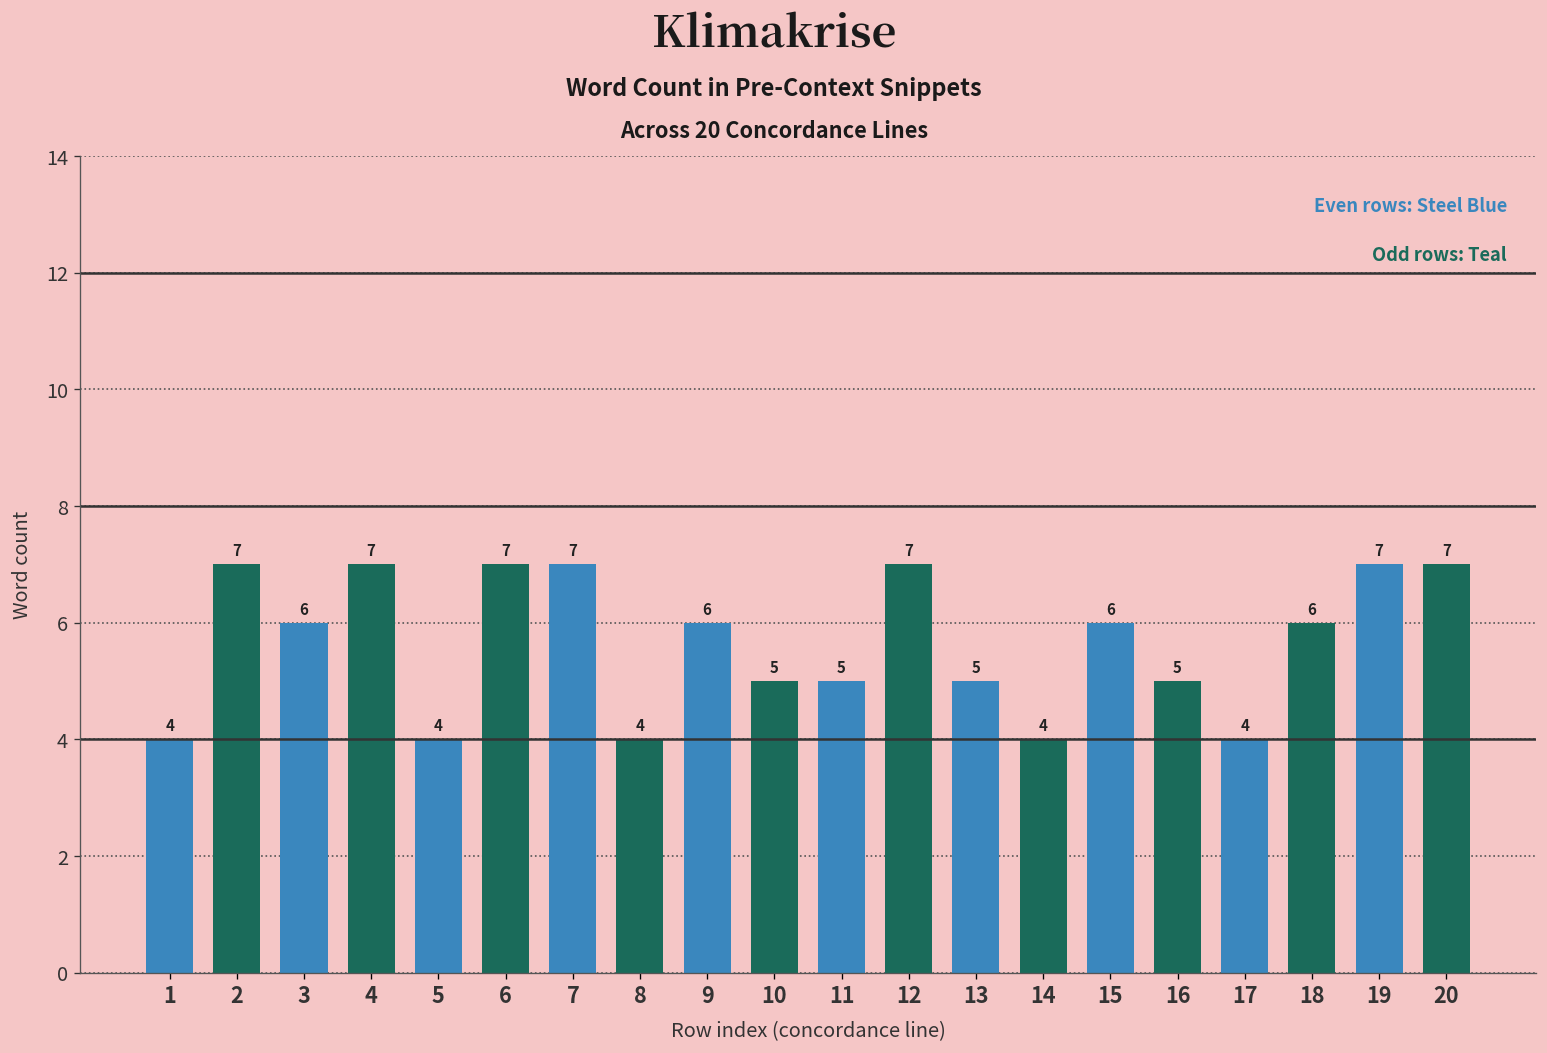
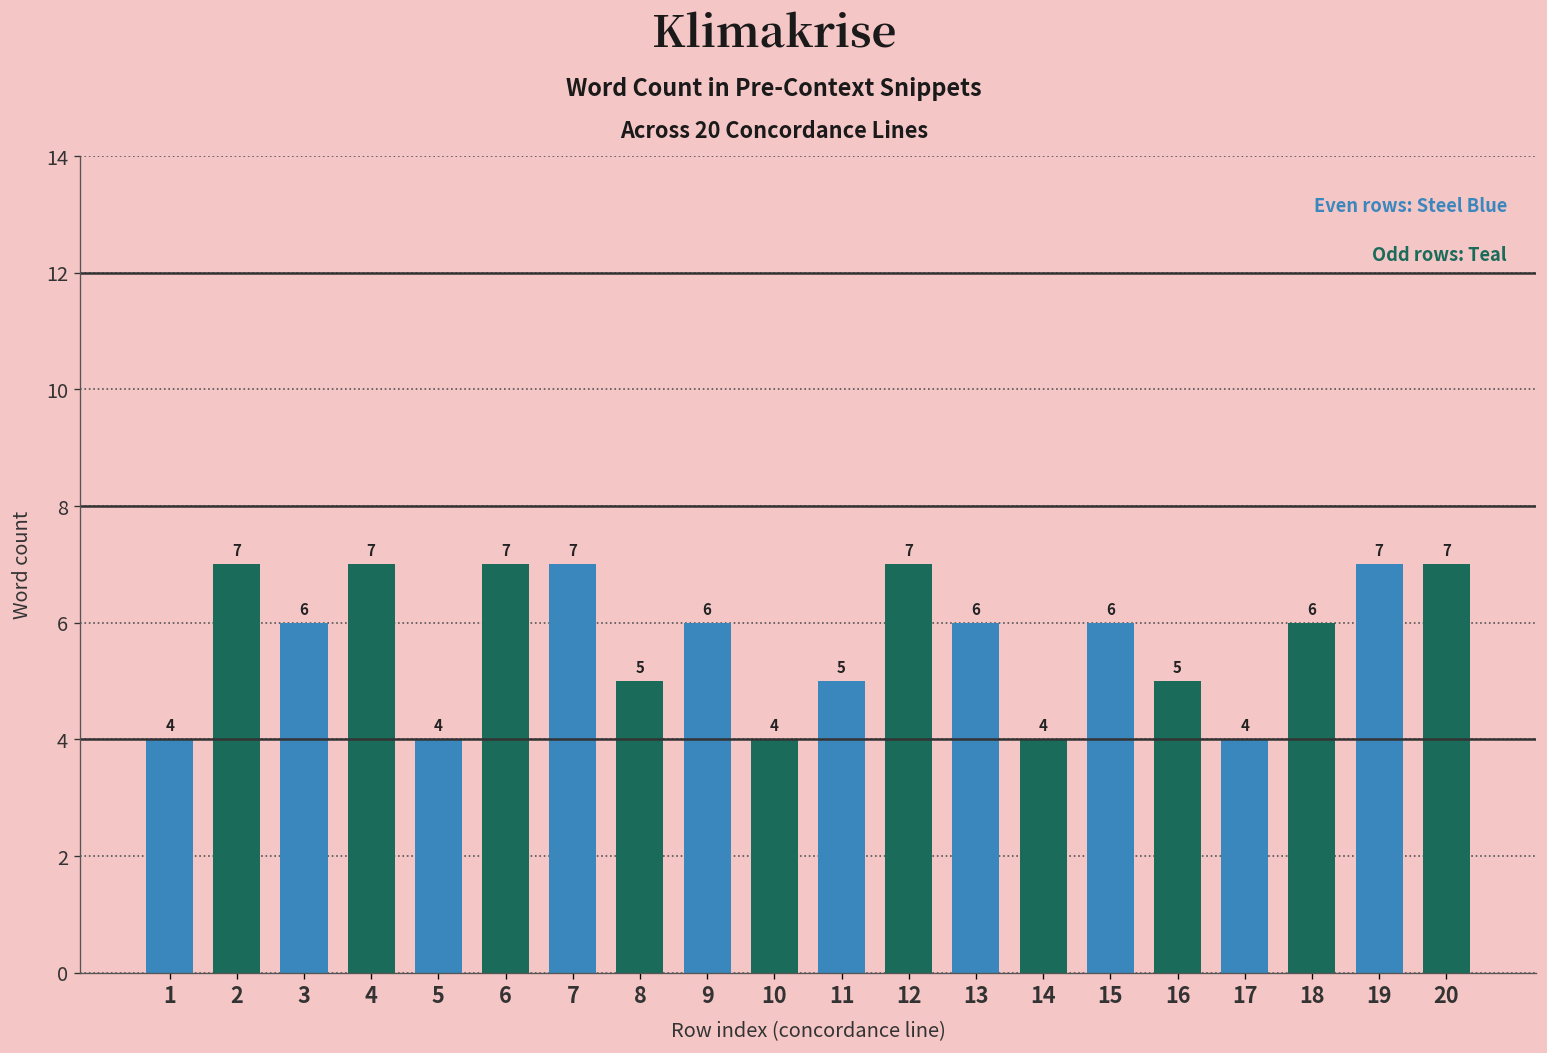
8: 4 -> 5
10: 5 -> 4
13: 5 -> 6
